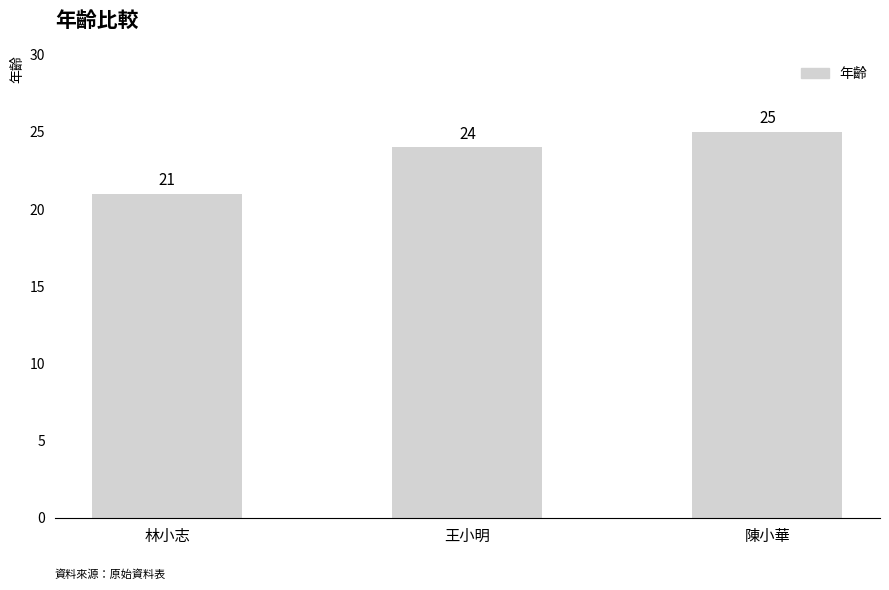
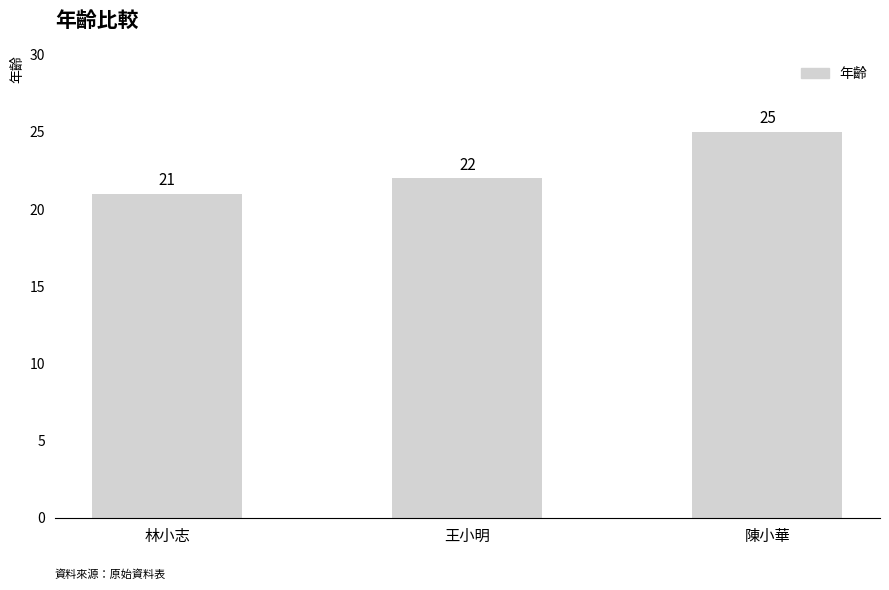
王小明: 24 -> 22
